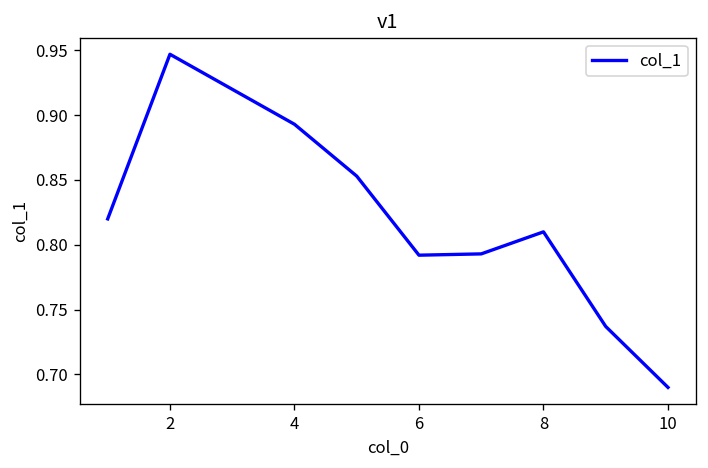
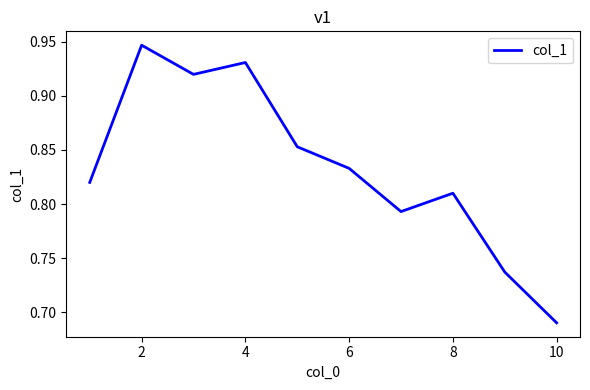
4: 0.893 -> 0.931
6: 0.792 -> 0.833
